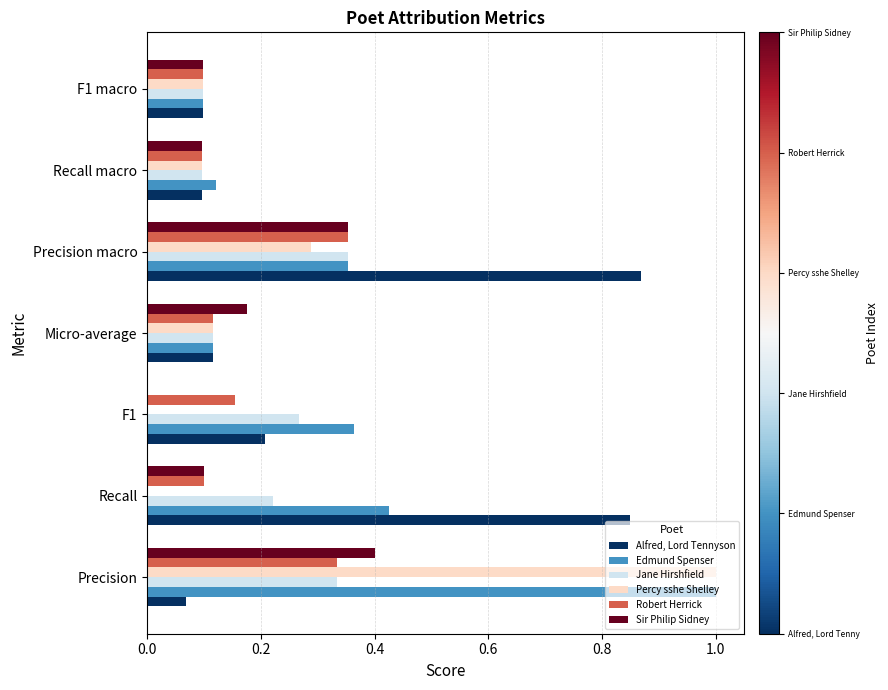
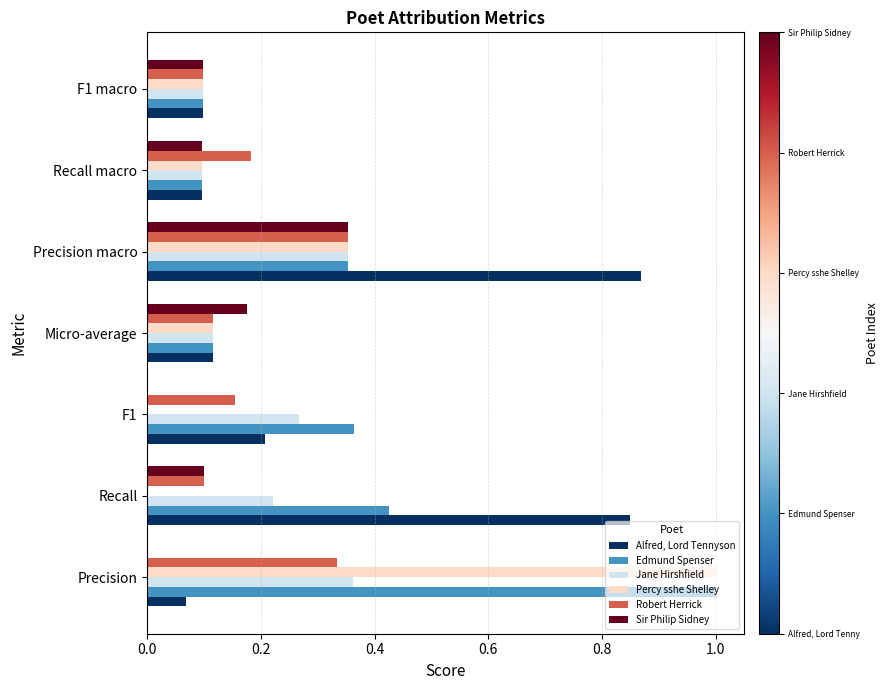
Robert Herrick, Recall macro: 0.10 -> 0.18
Edmund Spenser, Recall macro: 0.12 -> 0.10
Percy sshe Shelley, Precision macro: 0.29 -> 0.35
Sir Philip Sidney, Precision: 0.4 -> 0.0
Jane Hirshfield, Precision: 0.33 -> 0.36
